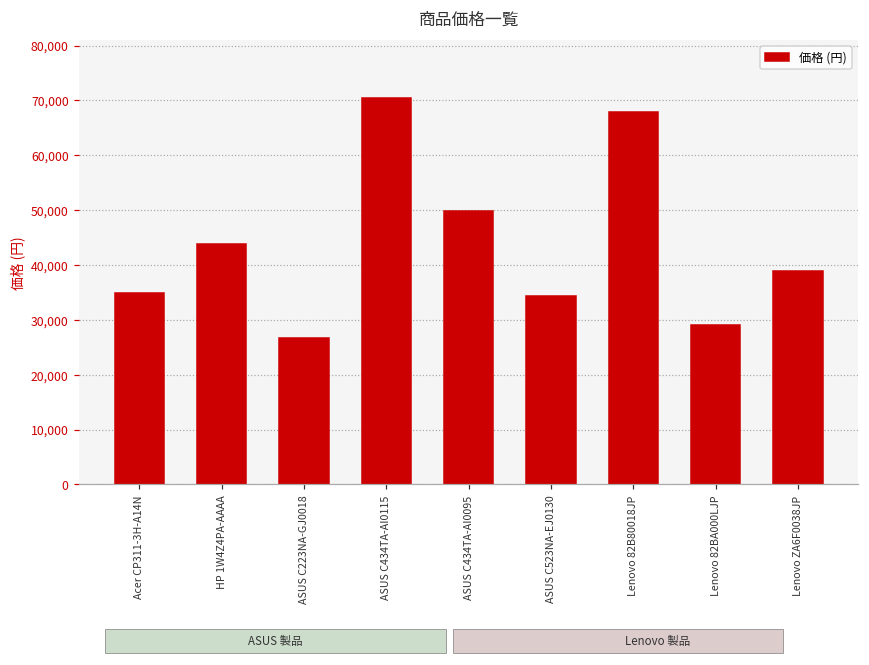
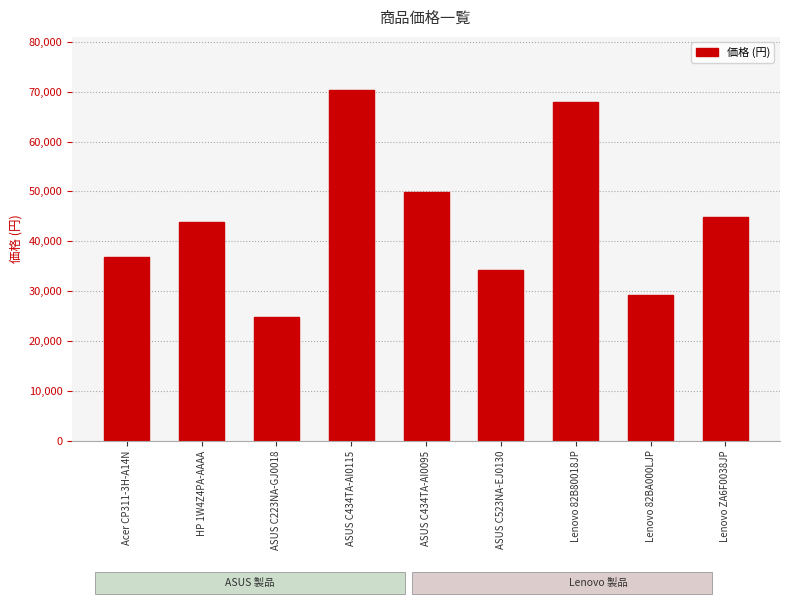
Acer CP311-3H-A14N: 35,000 -> 37,000
ASUS C223NA-GJ0018: 27,000 -> 25,000
Lenovo ZA6F0038JP: 39,000 -> 45,000
